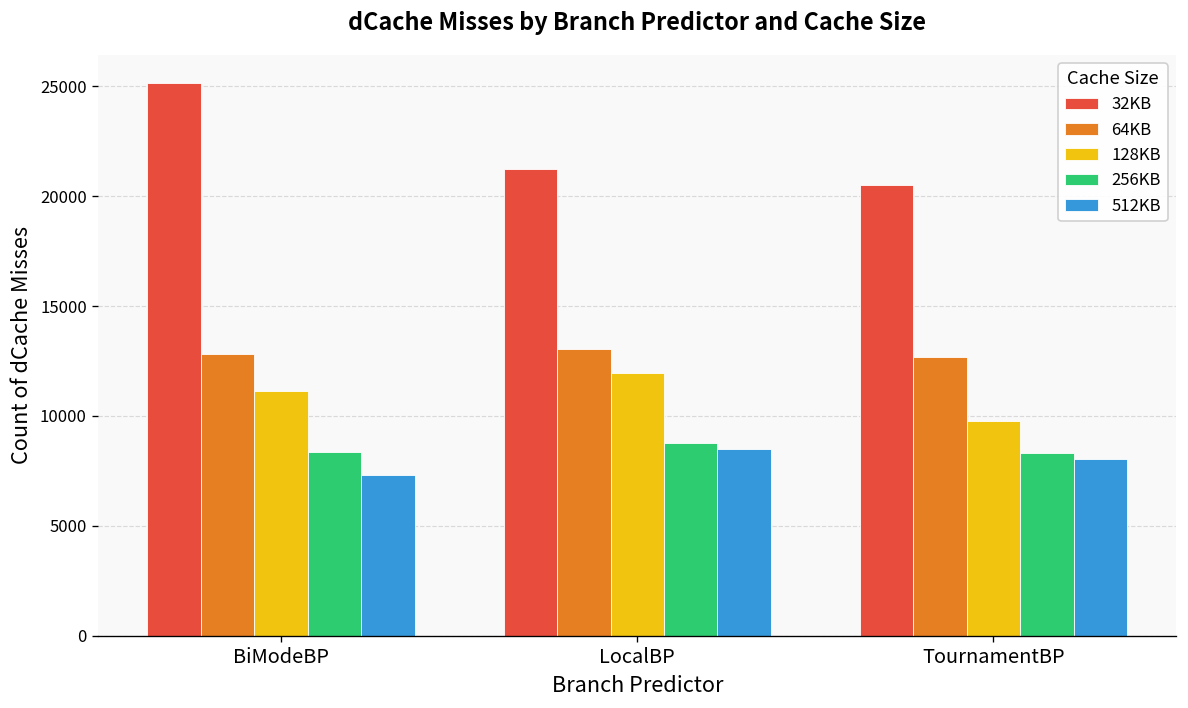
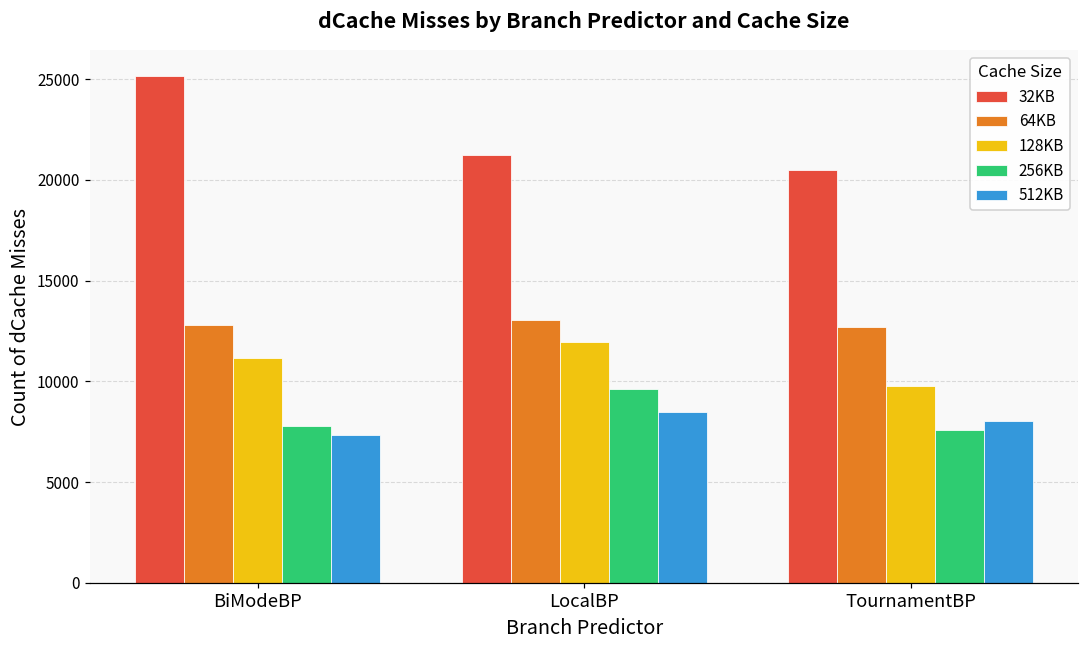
256KB, BiModeBP: 8400 -> 7800
256KB, LocalBP: 8800 -> 9600
256KB, TournamentBP: 8300 -> 7600
